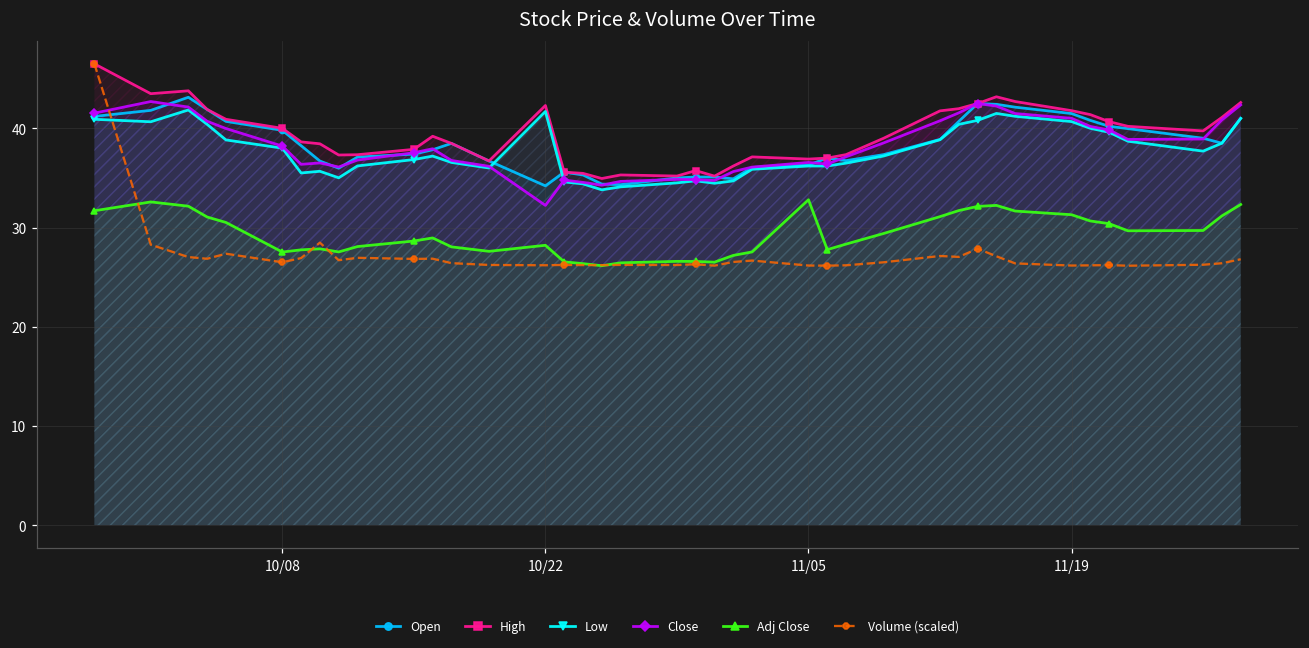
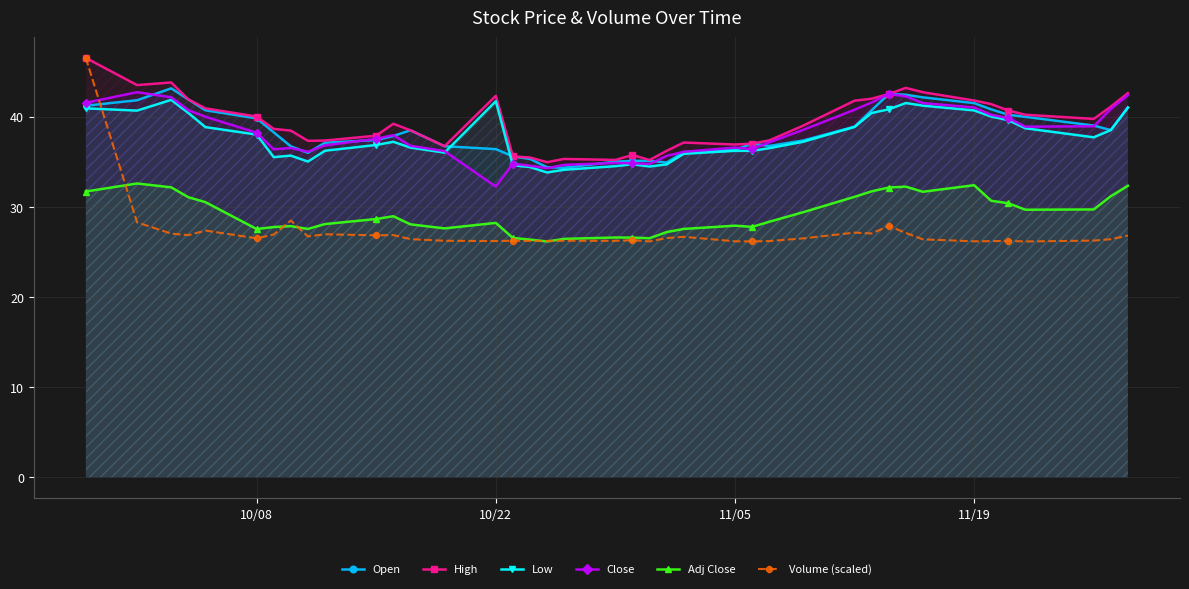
Open, 10/22: 34 -> 36
Adj Close, 11/05: 33 -> 28
Adj Close, 11/19: 31 -> 32
